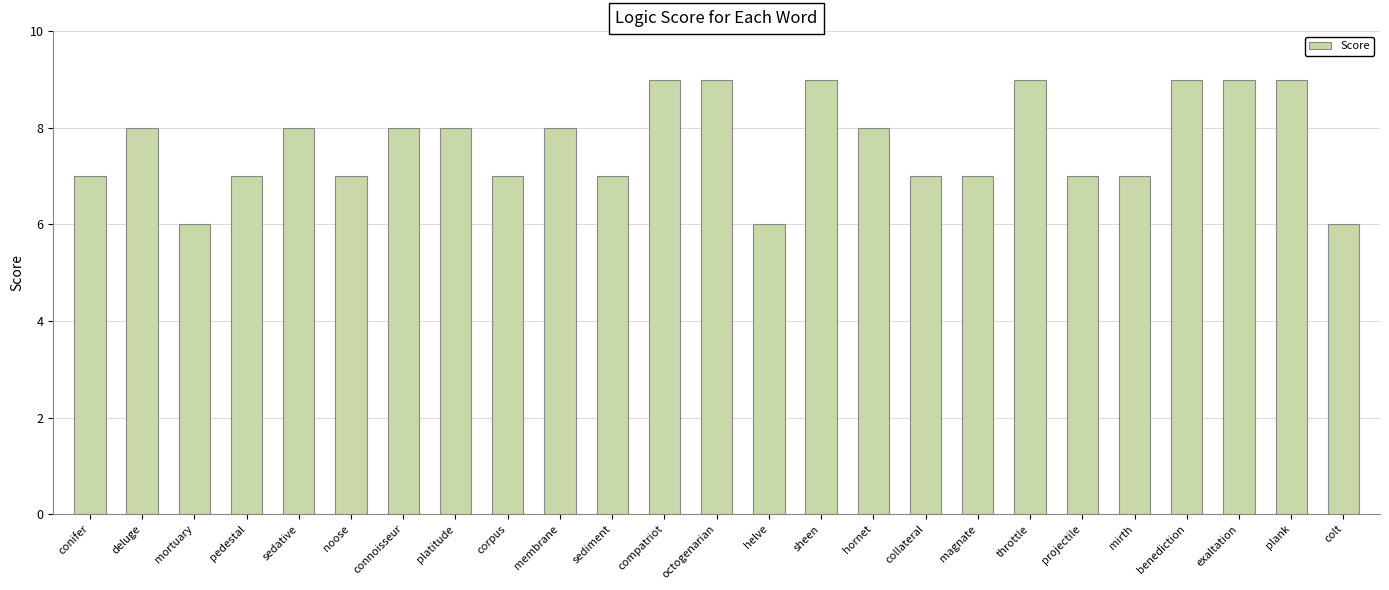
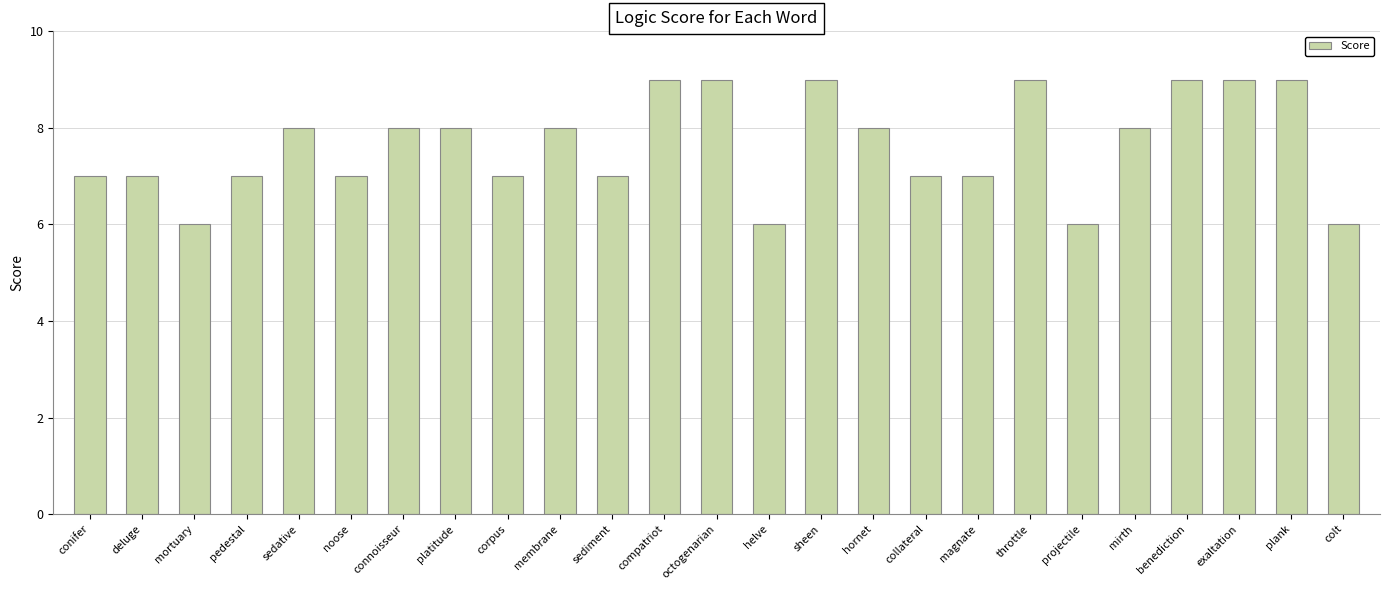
deluge: 8 -> 7
projectile: 7 -> 6
mirth: 7 -> 8
